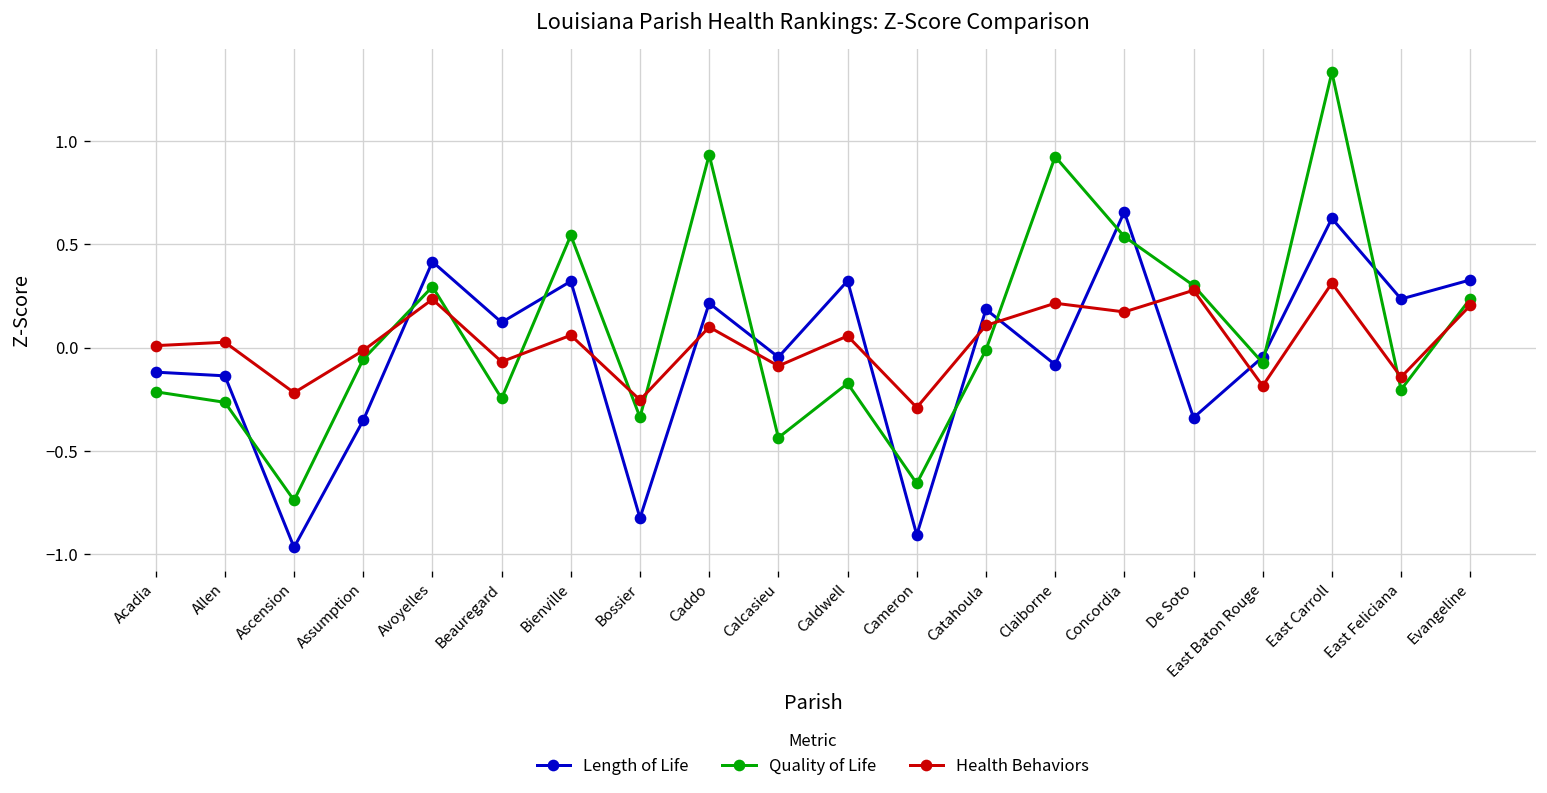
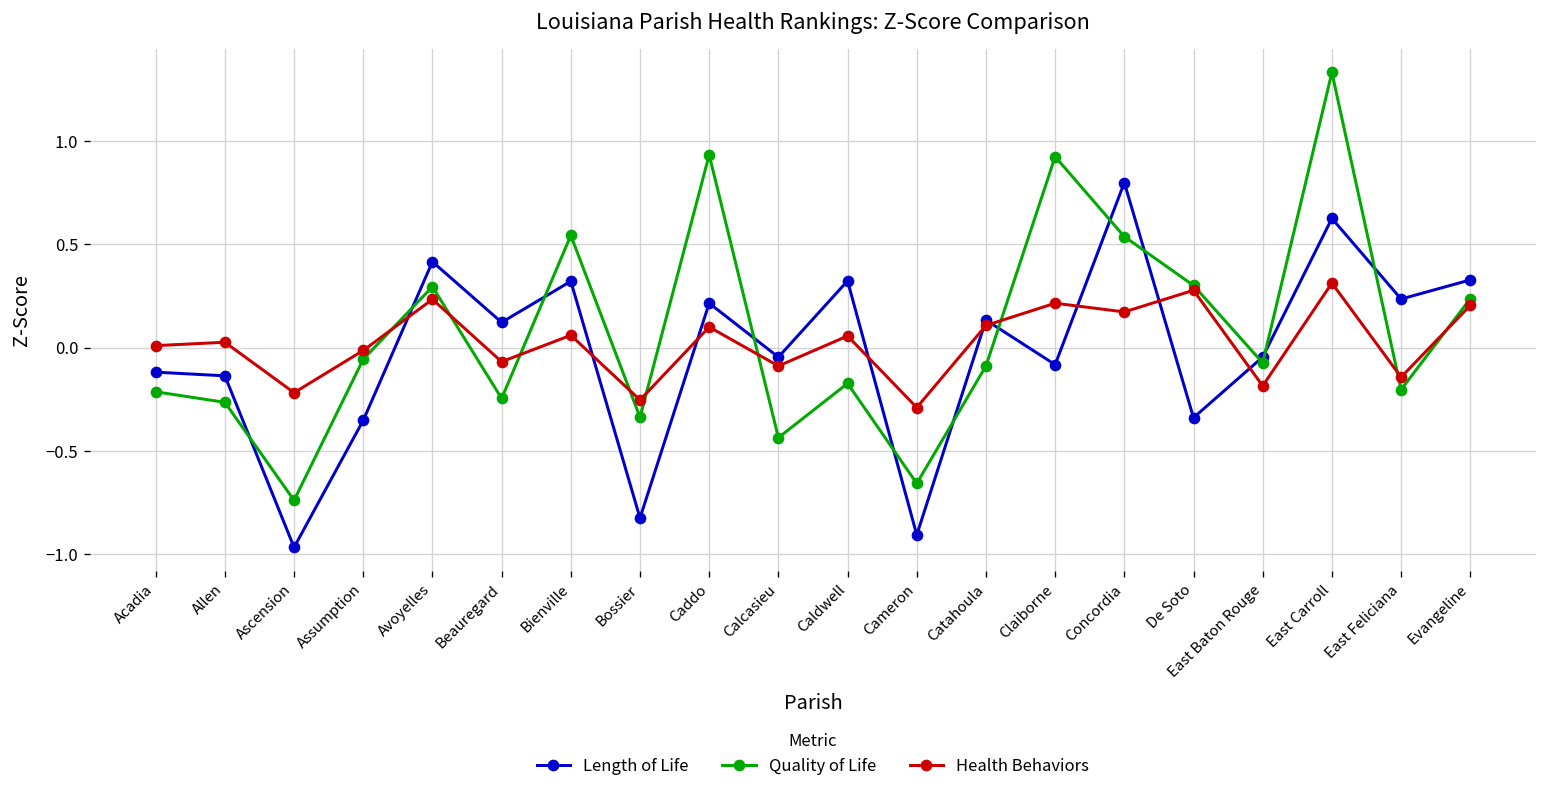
Length of Life, Catahoula: 0.19 -> 0.13
Quality of Life, Catahoula: -0.01 -> -0.09
Length of Life, Concordia: 0.66 -> 0.80
